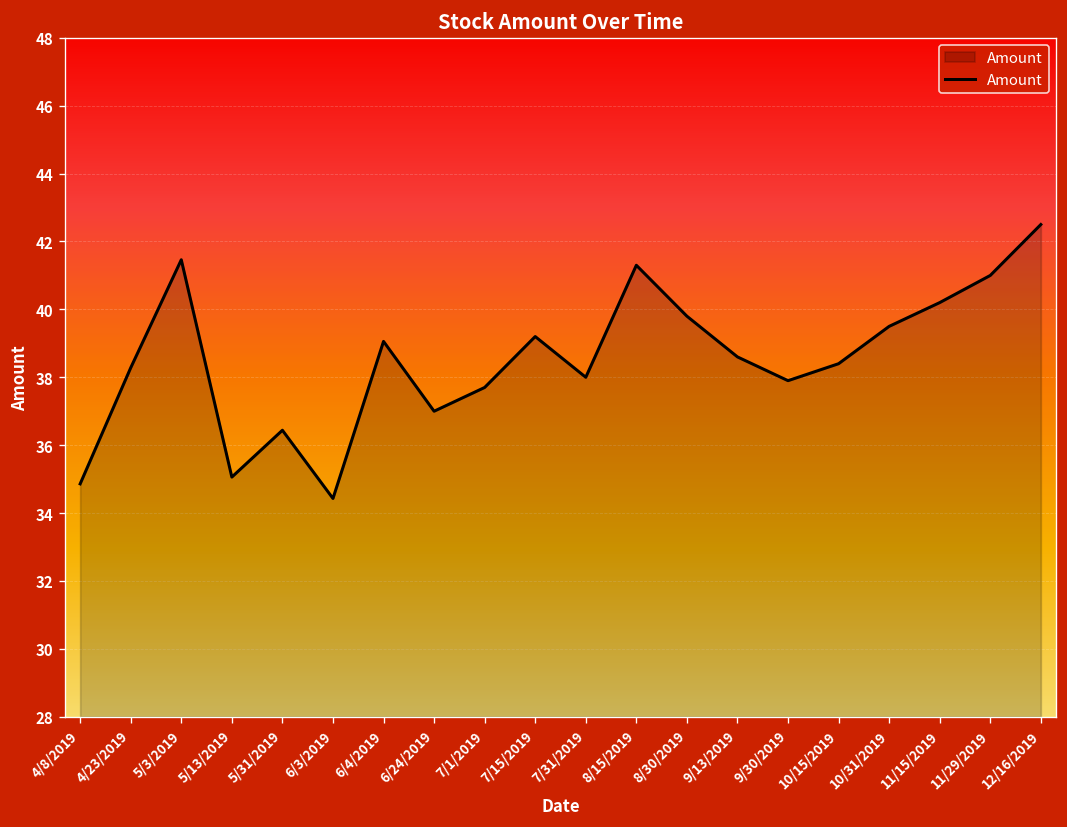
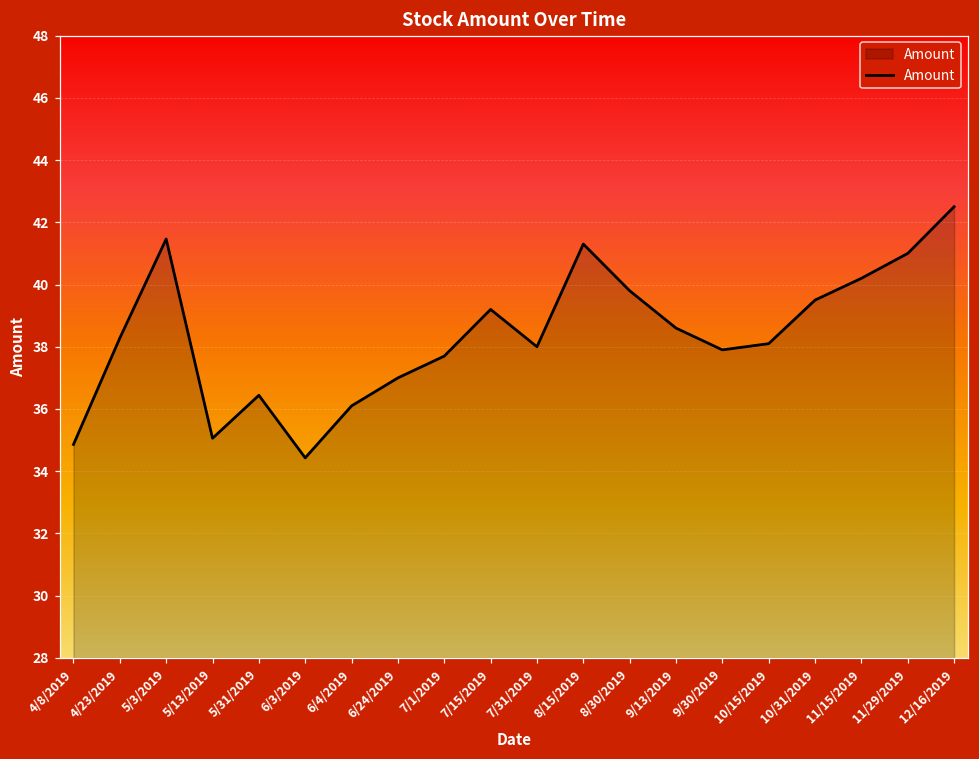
6/4/2019: 39.1 -> 36.1
10/15/2019: 38.4 -> 38.1
